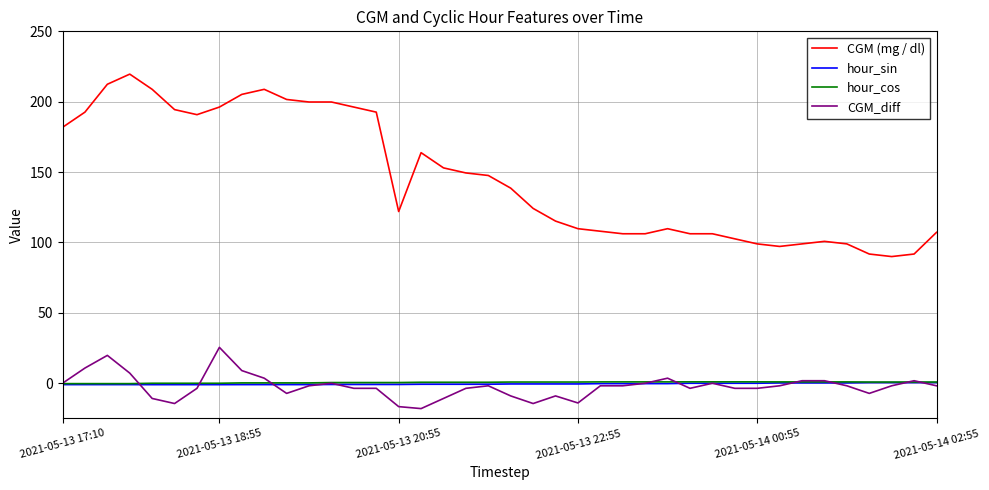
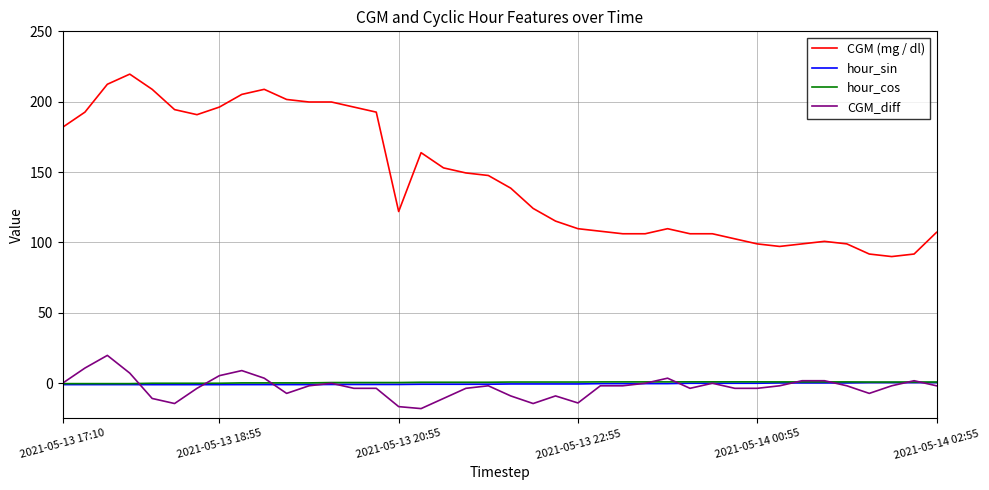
CGM_diff, 2021-05-13 18:55: 26 -> 5
